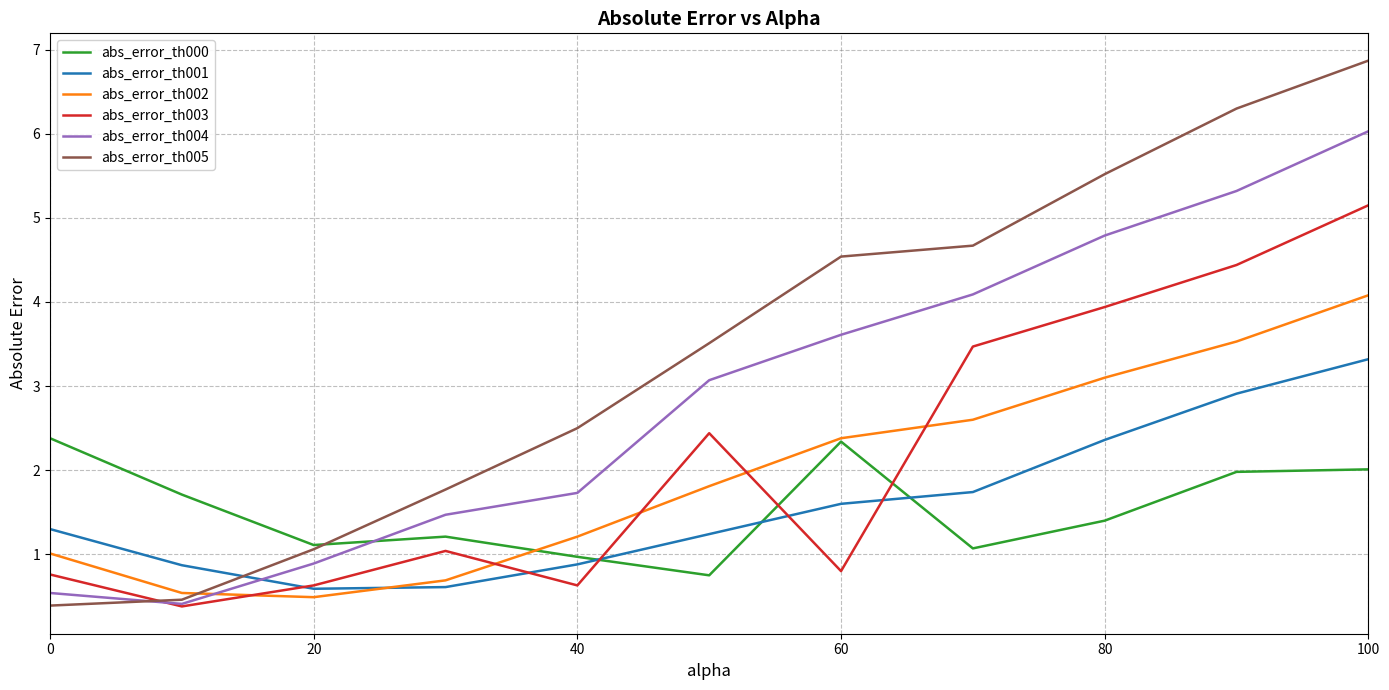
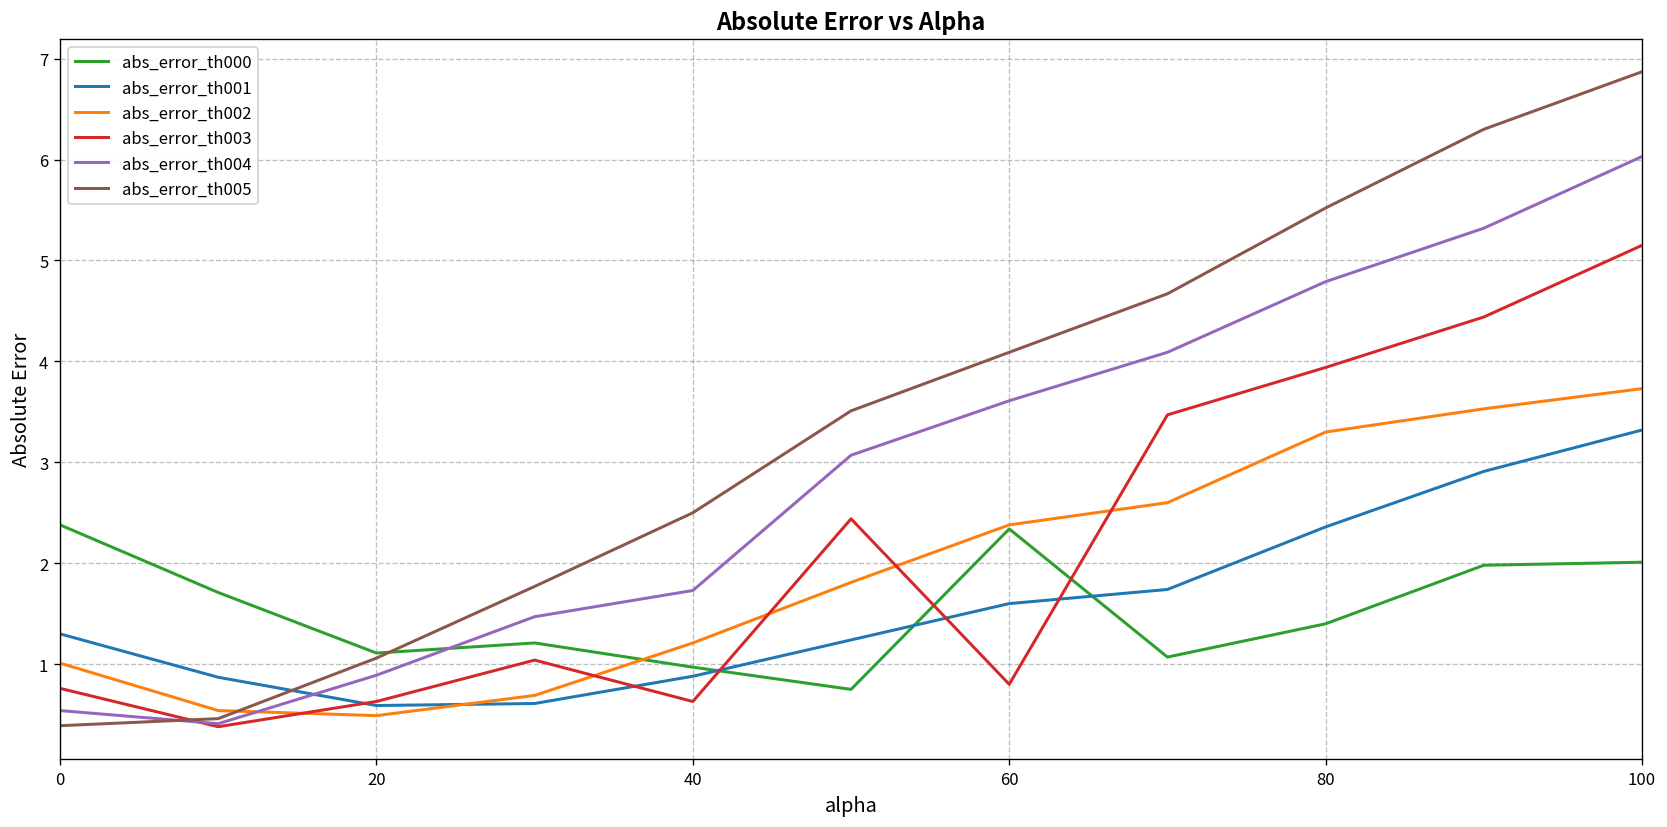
abs_error_th005, 60: 4.5 -> 4.1
abs_error_th002, 80: 3.1 -> 3.3
abs_error_th002, 100: 4.1 -> 3.7
